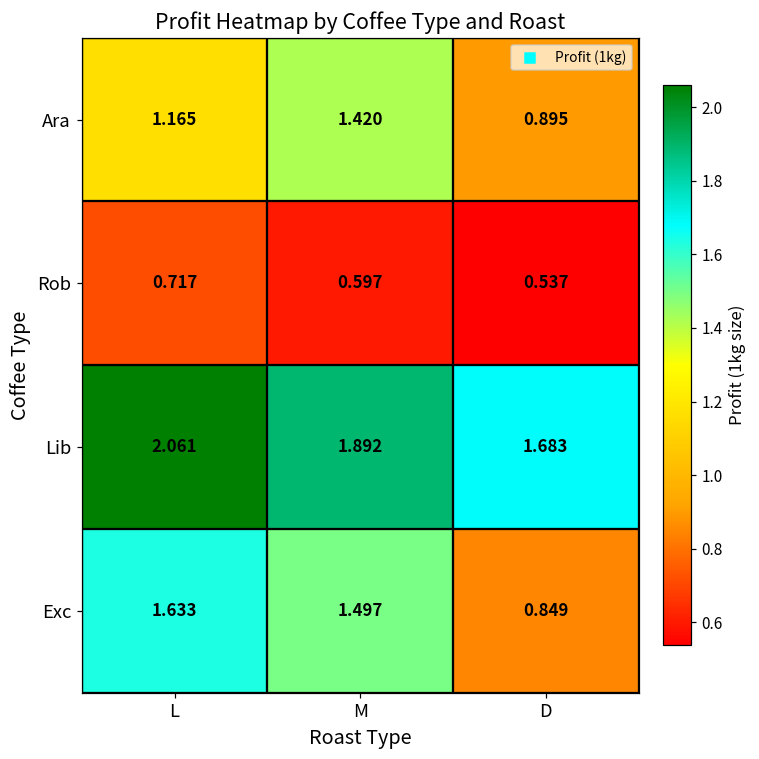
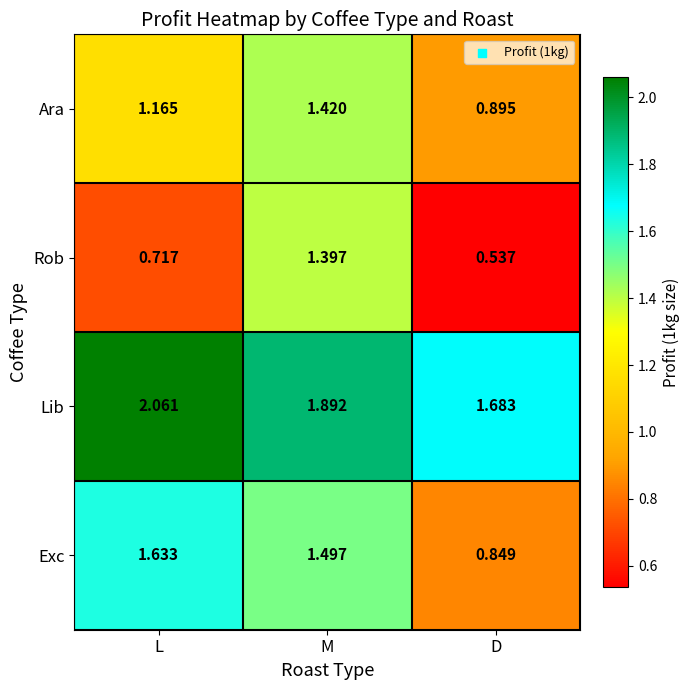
Rob, M: 0.597 -> 1.397
